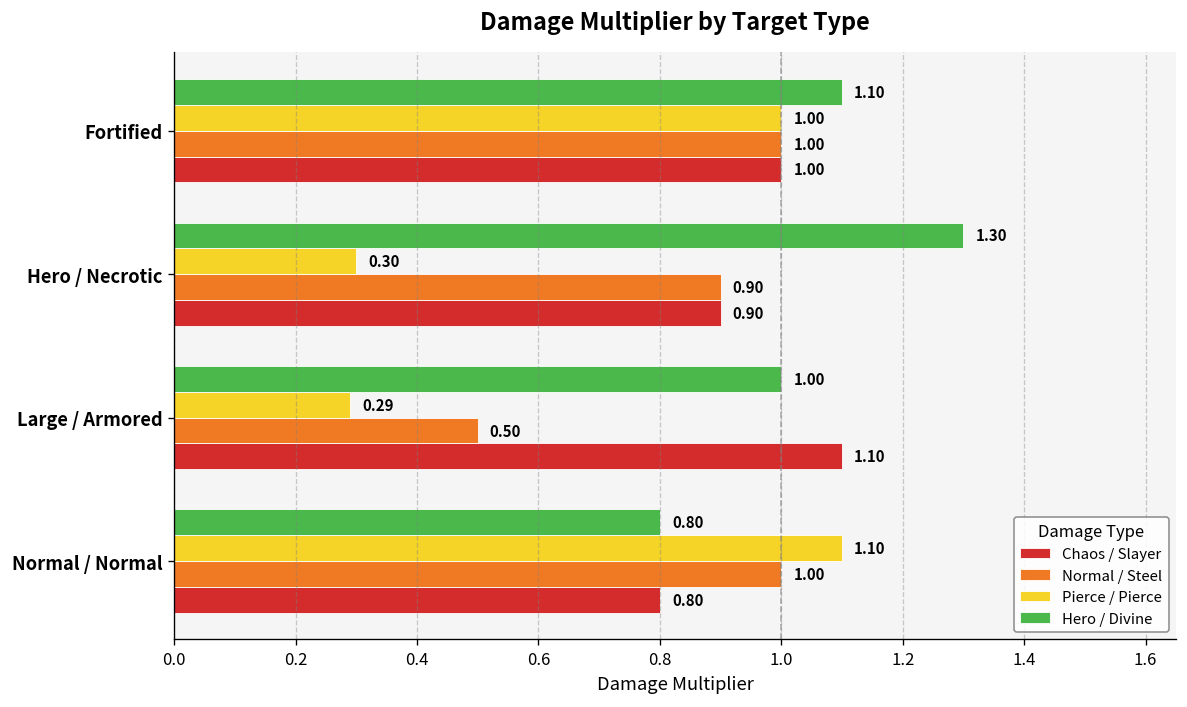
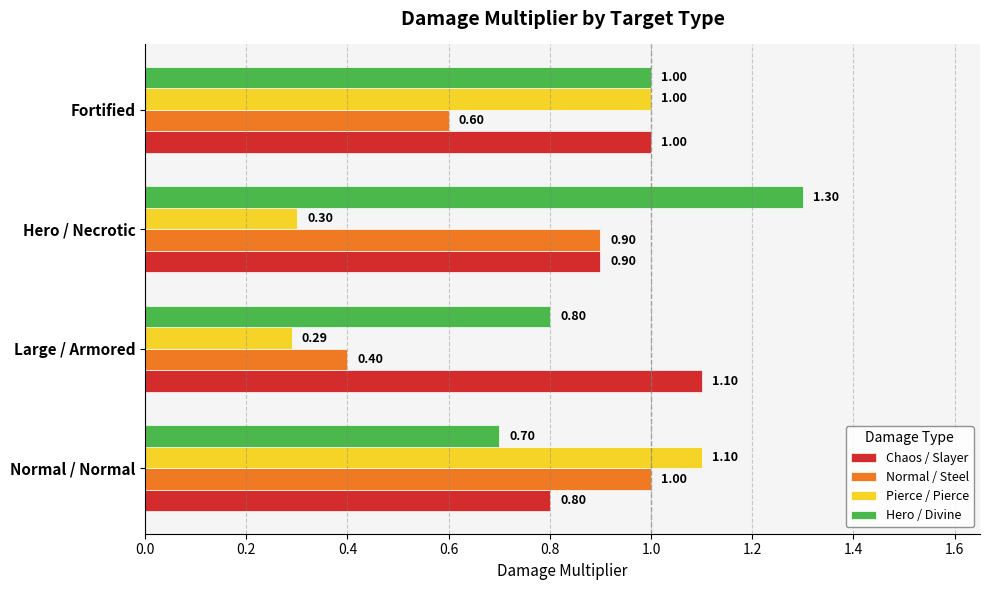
Hero / Divine, Fortified: 1.10 -> 1.00
Normal / Steel, Fortified: 1.00 -> 0.60
Hero / Divine, Large / Armored: 1.00 -> 0.80
Normal / Steel, Large / Armored: 0.50 -> 0.40
Hero / Divine, Normal / Normal: 0.80 -> 0.70
